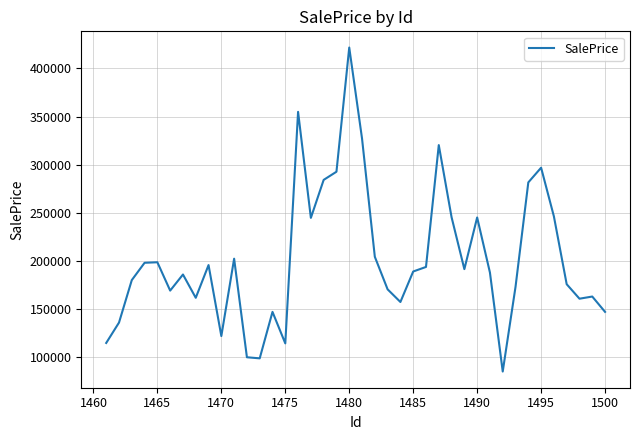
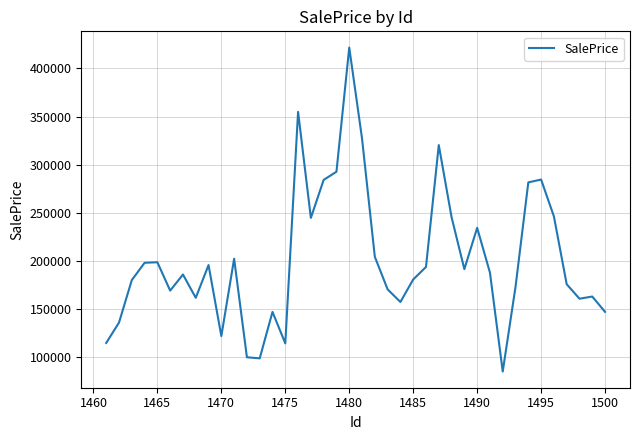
1485: 190000 -> 180000
1490: 250000 -> 230000
1495: 300000 -> 280000
